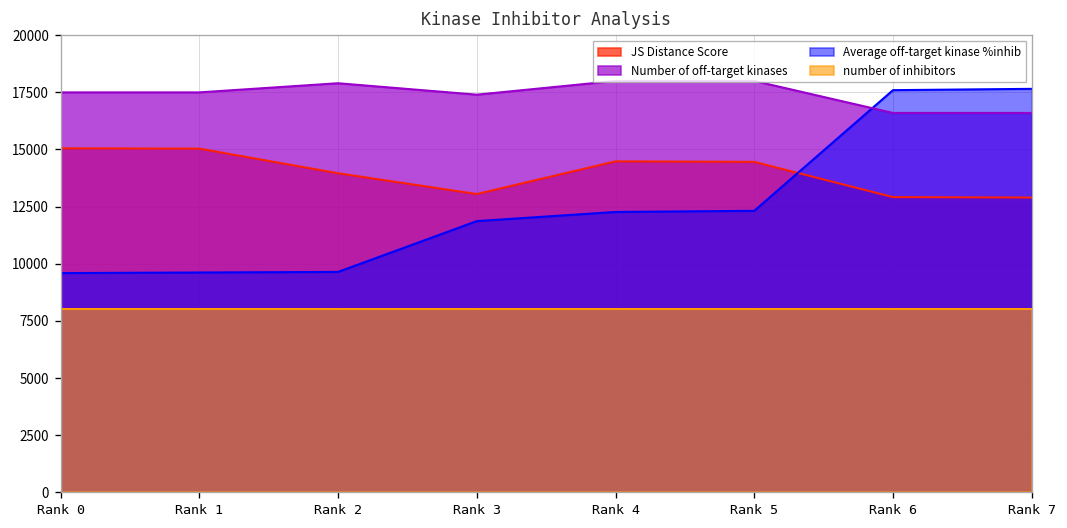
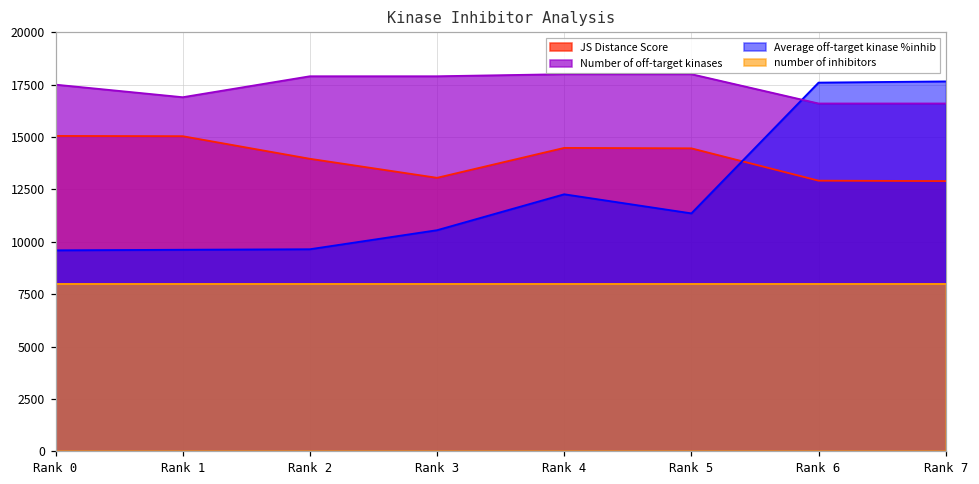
Number of off-target kinases, Rank 1: 17500 -> 16900
Number of off-target kinases, Rank 3: 17400 -> 17900
Average off-target kinase %inhib, Rank 3: 11900 -> 10600
Average off-target kinase %inhib, Rank 5: 12300 -> 11400
